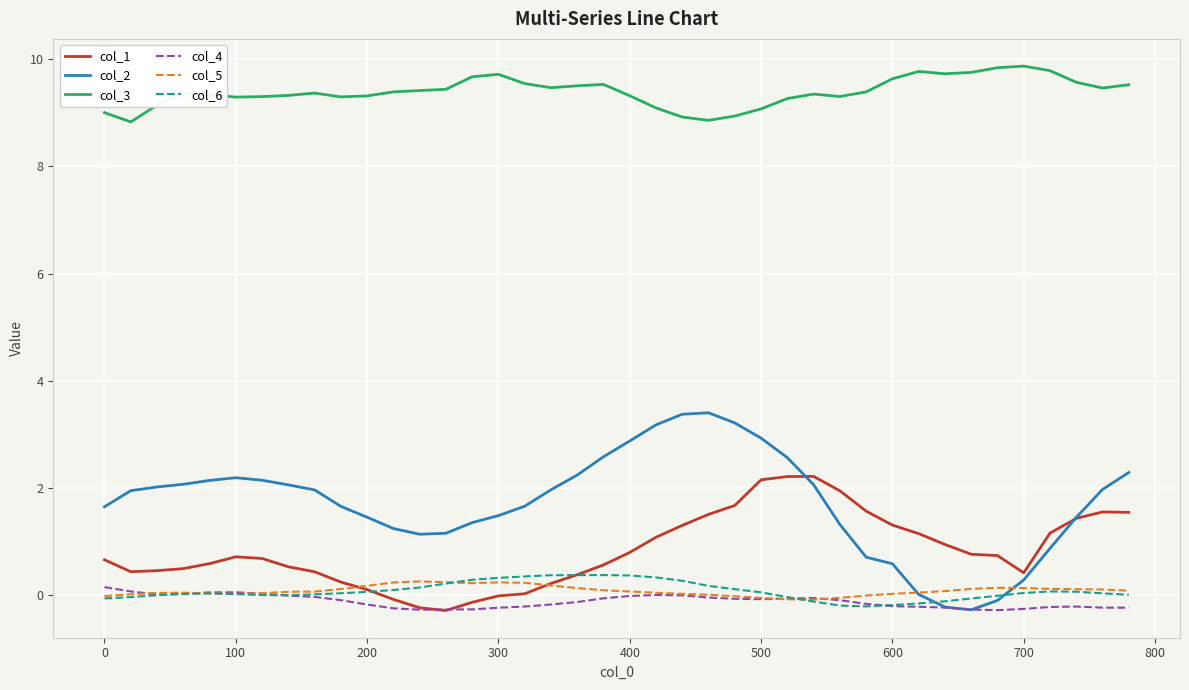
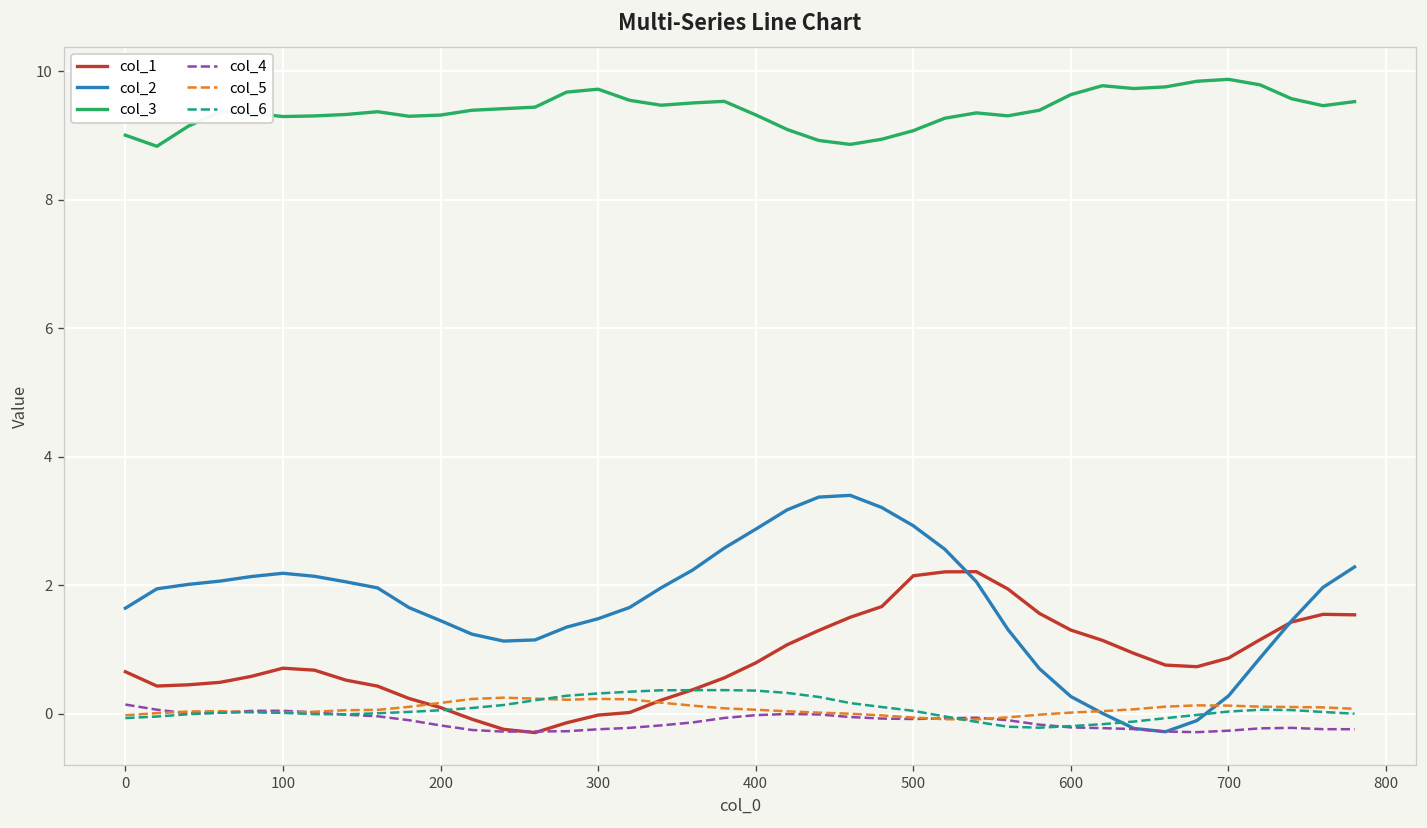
col_2, 600: 0.6 -> 0.3
col_1, 700: 0.4 -> 0.9
